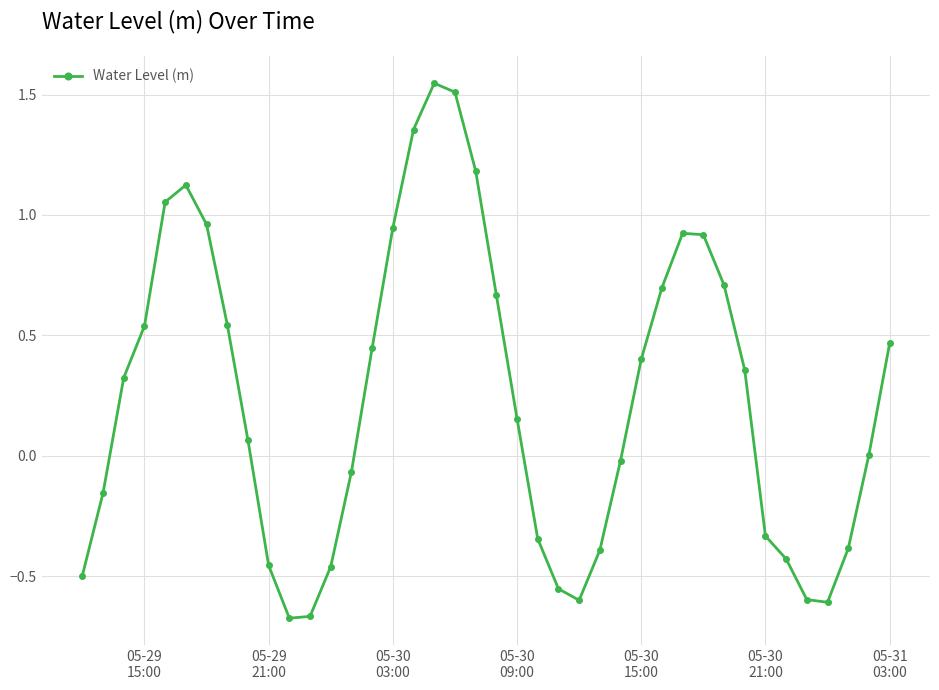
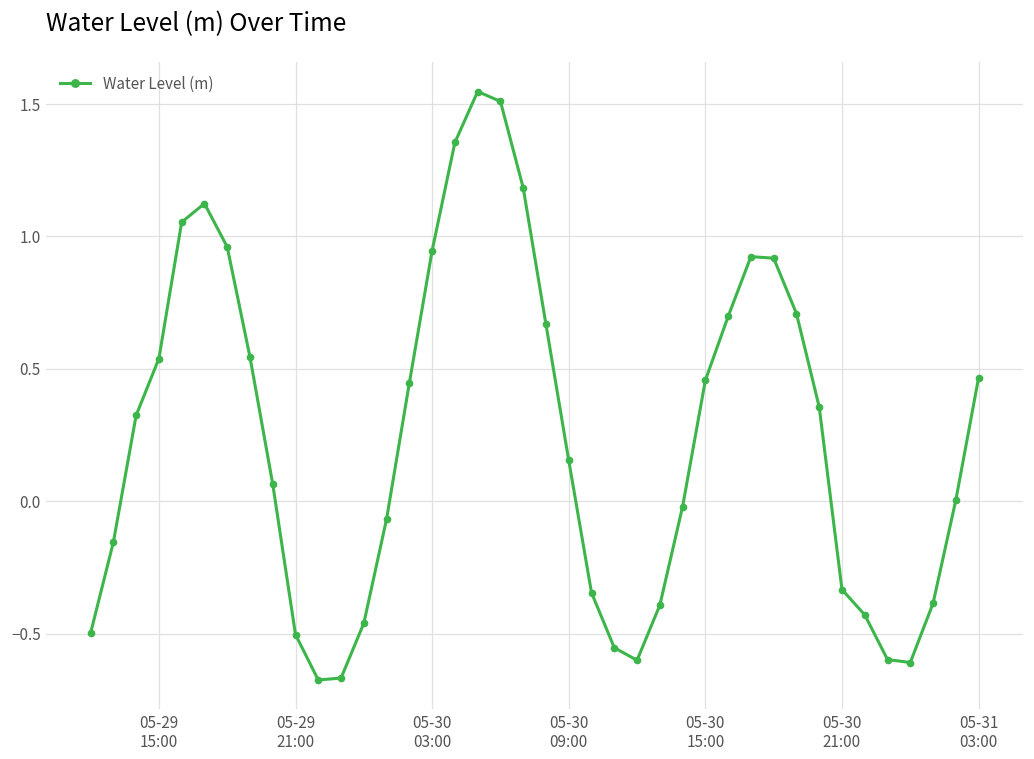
05-29 21:00: -0.46 -> -0.50
05-30 15:00: 0.40 -> 0.46
